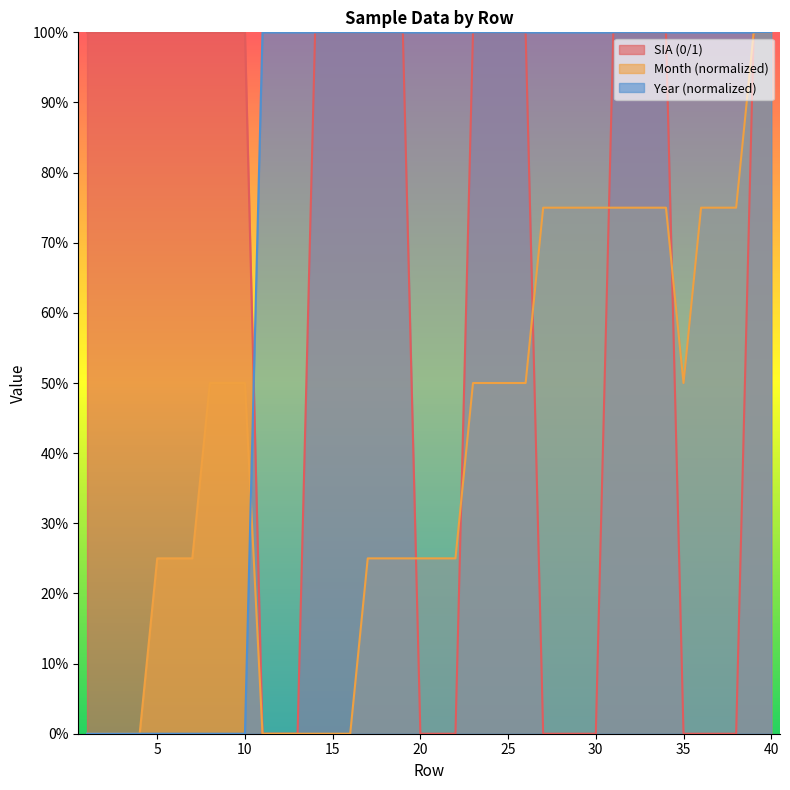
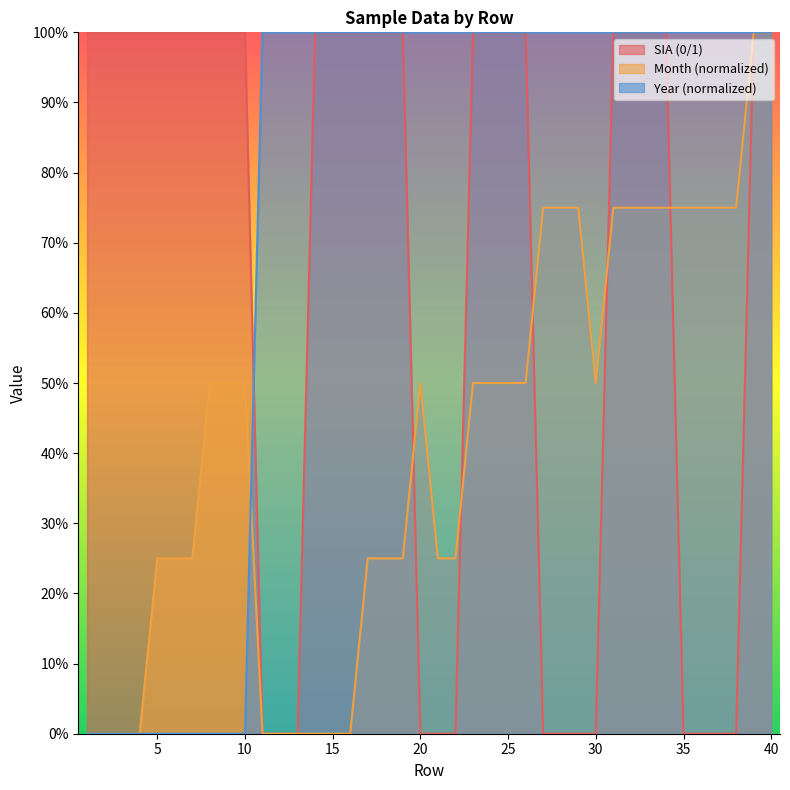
Month (normalized), 20: 25% -> 50%
Month (normalized), 30: 75% -> 50%
Month (normalized), 35: 50% -> 75%
